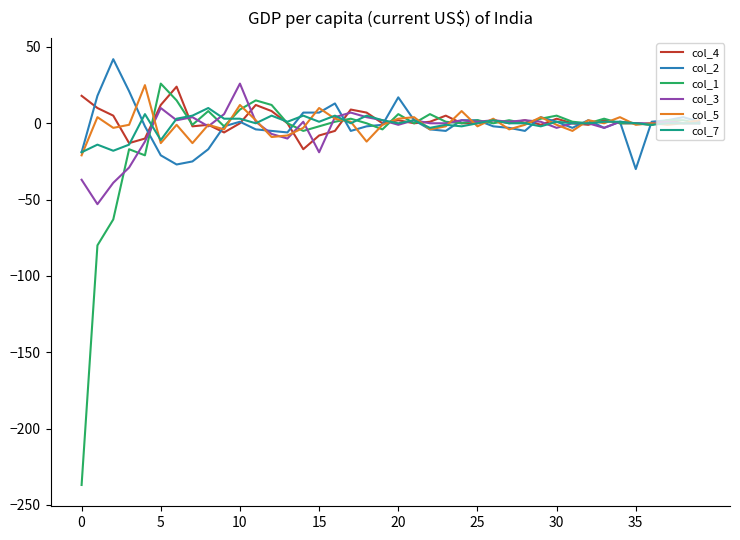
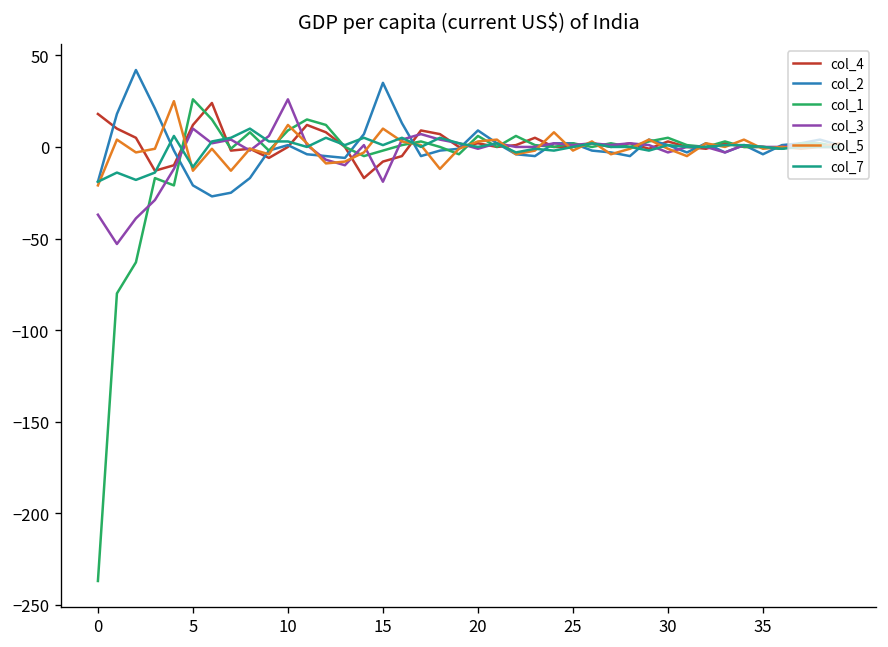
col_2, 15: 7 -> 35
col_2, 20: 17 -> 9
col_2, 35: -30 -> -4
